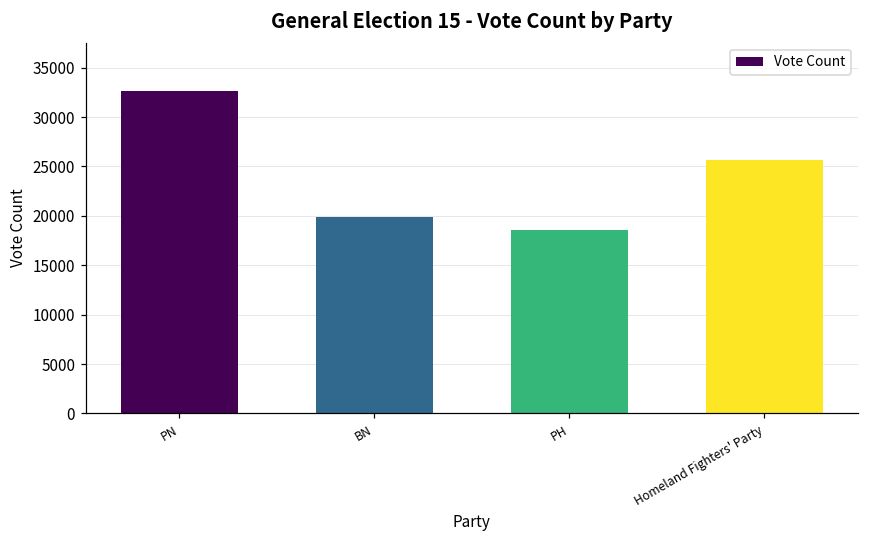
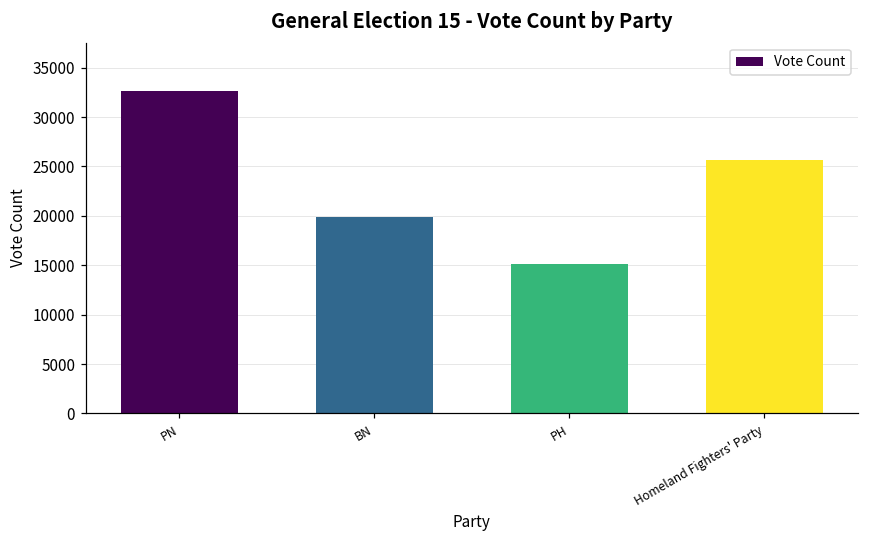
PH: 19000 -> 15000
